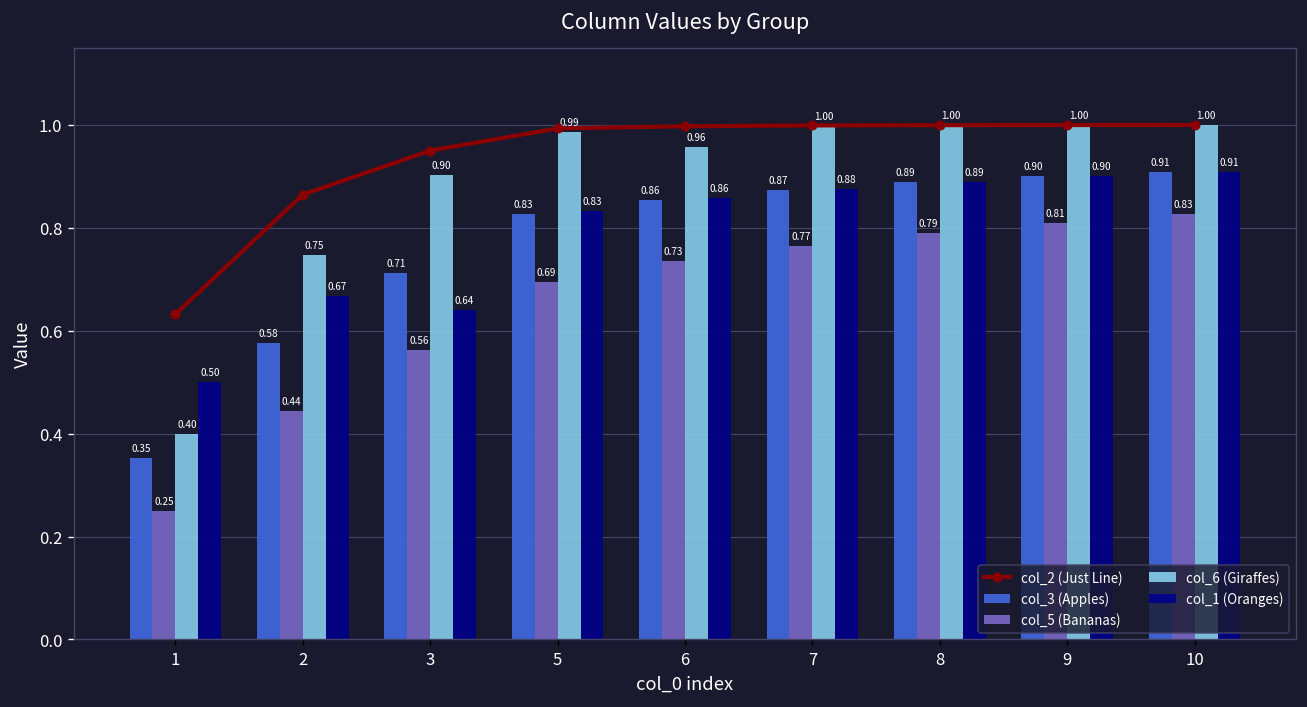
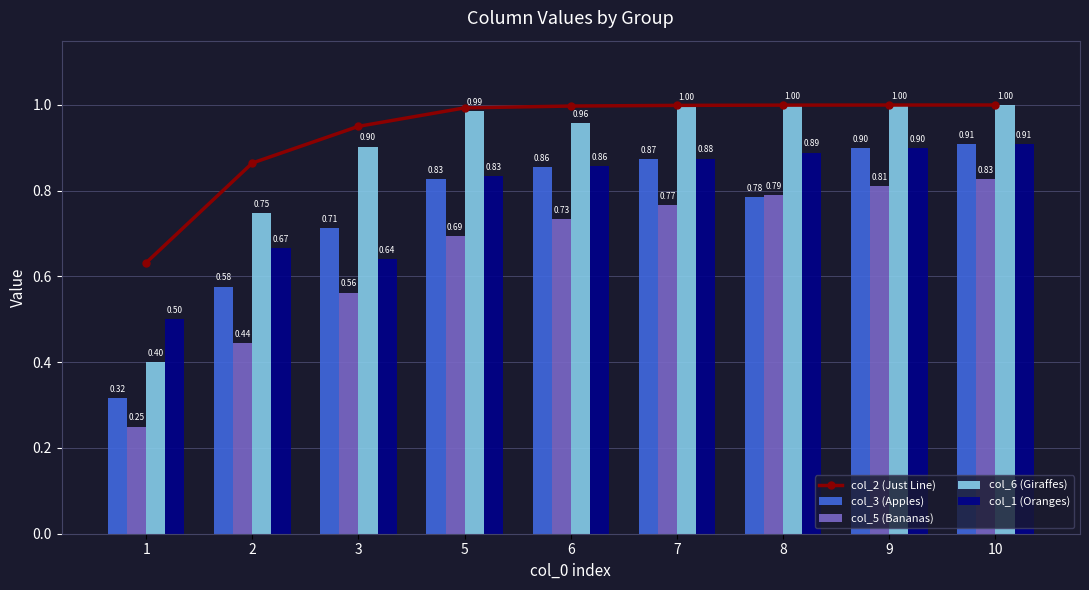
col_3 (Apples), 1: 0.35 -> 0.32
col_3 (Apples), 8: 0.89 -> 0.78
